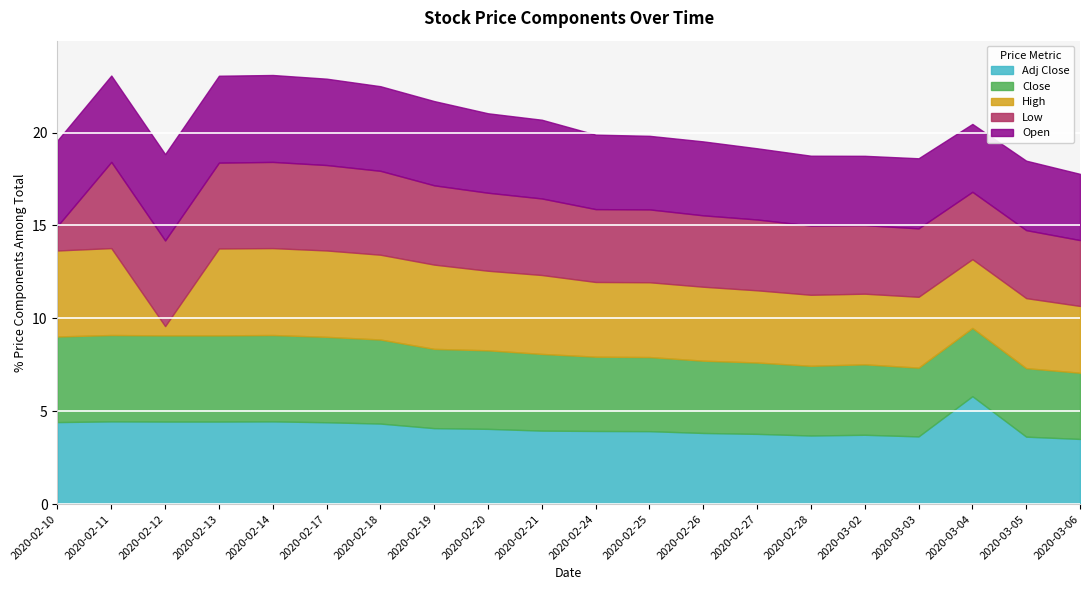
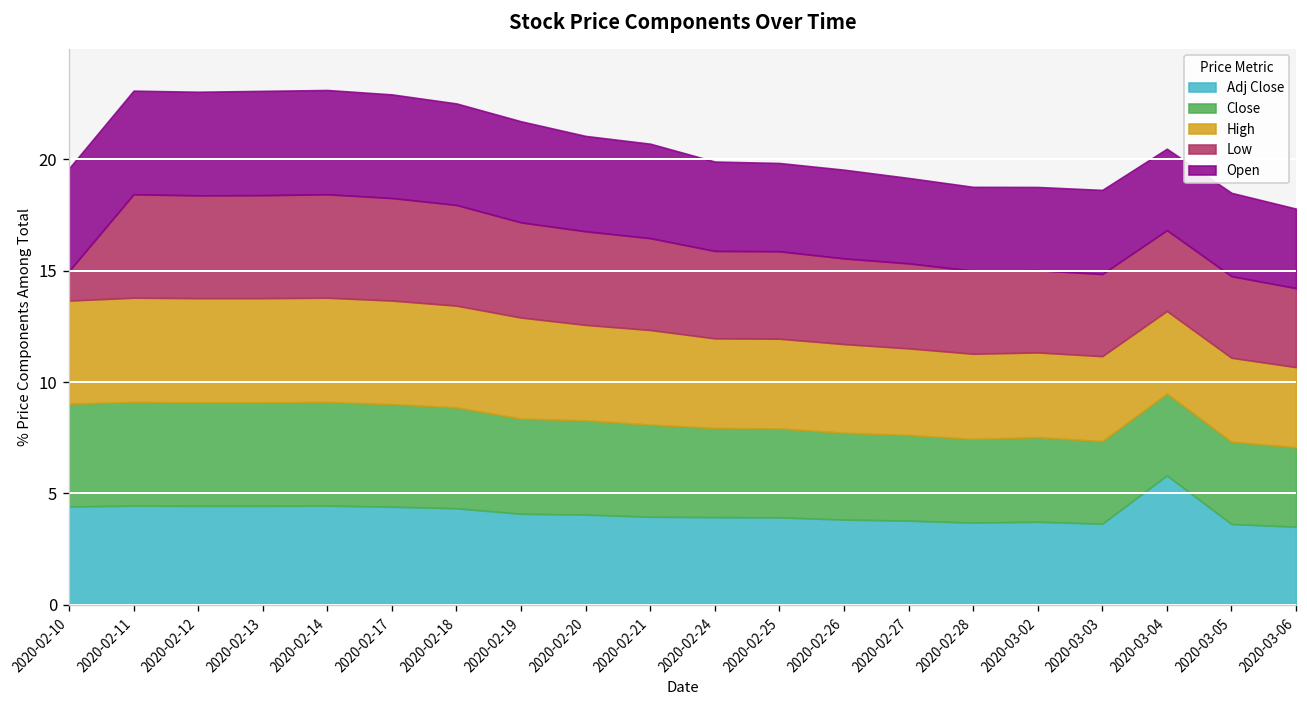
High, 2020-02-12: 0.5 -> 4.7
